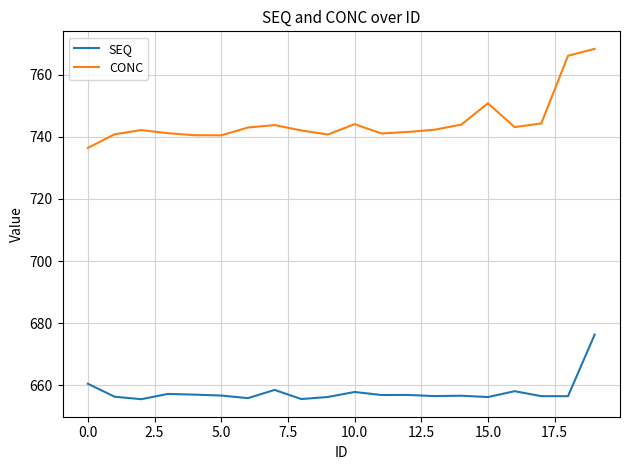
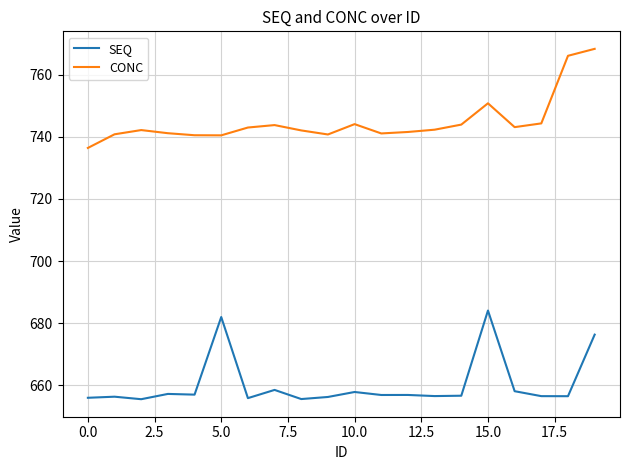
SEQ, 0.0: 660 -> 656
SEQ, 5.0: 657 -> 682
SEQ, 15.0: 656 -> 684
